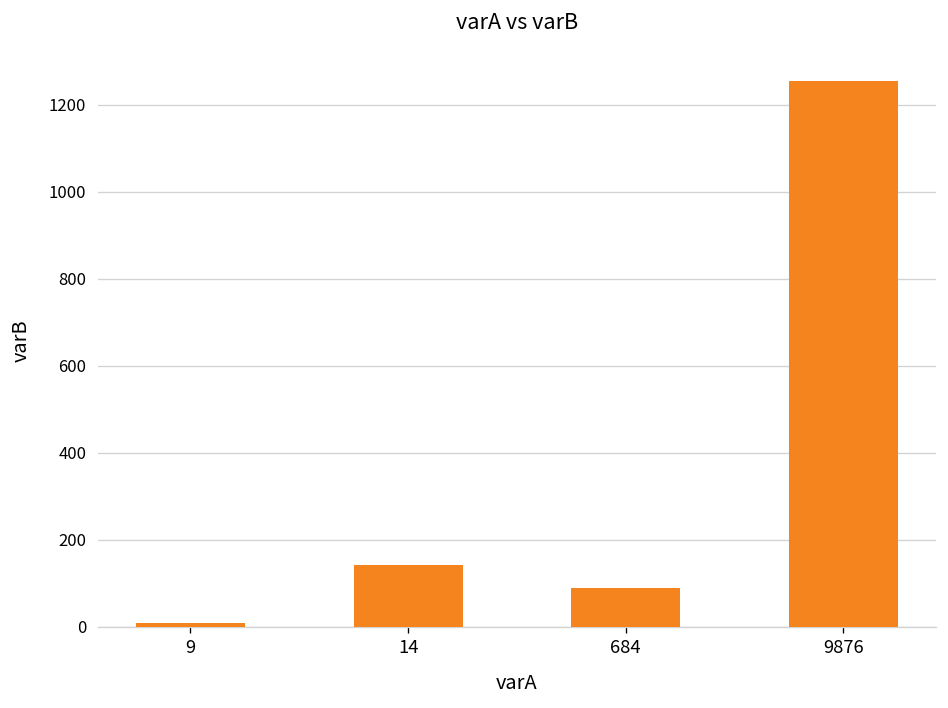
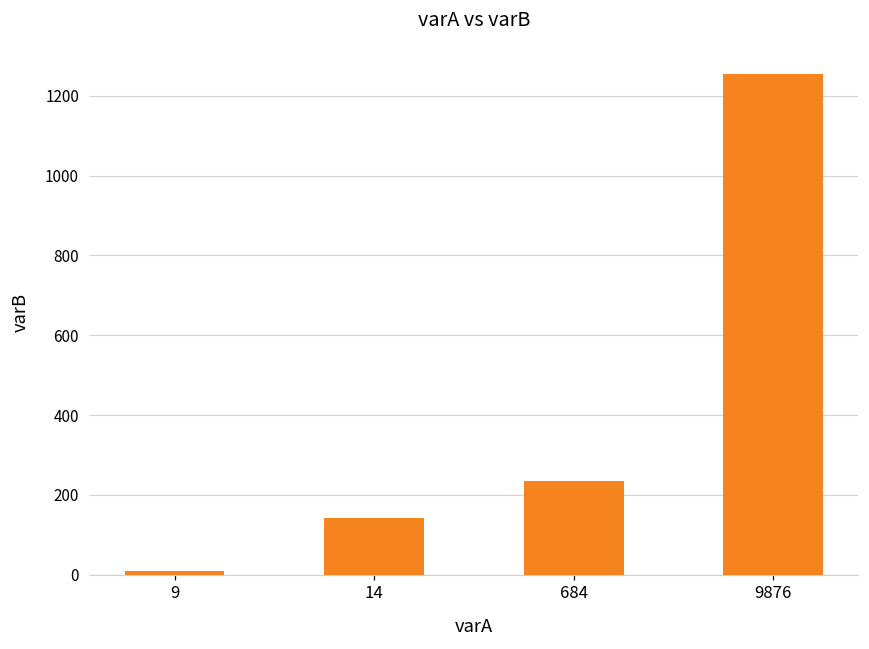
684: 90 -> 230
